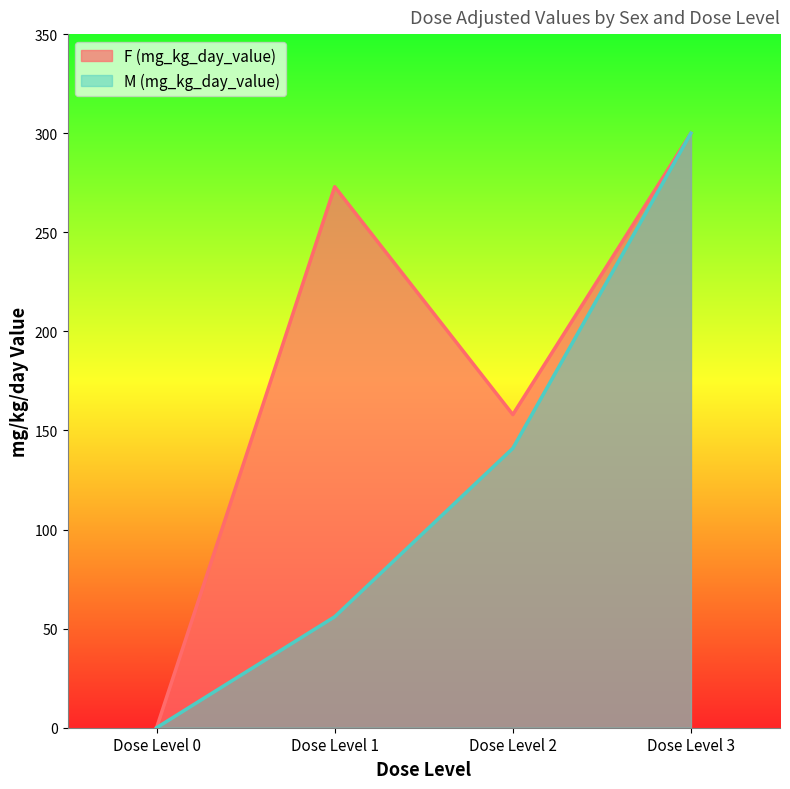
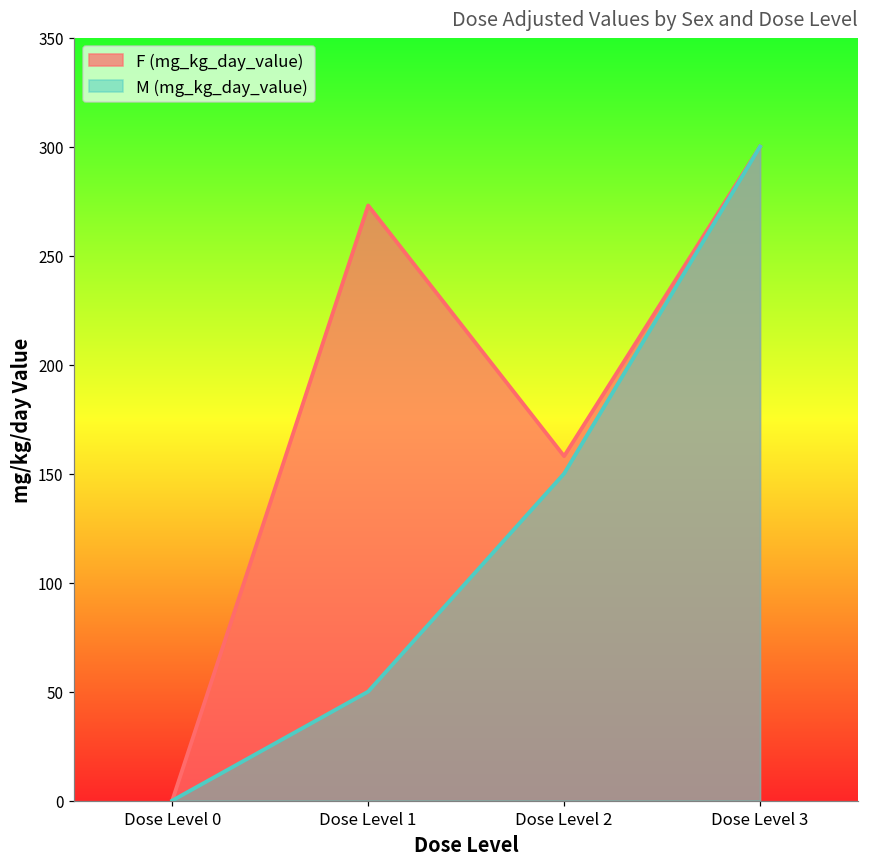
M (mg_kg_day_value), Dose Level 1: 56 -> 50
M (mg_kg_day_value), Dose Level 2: 141 -> 150
